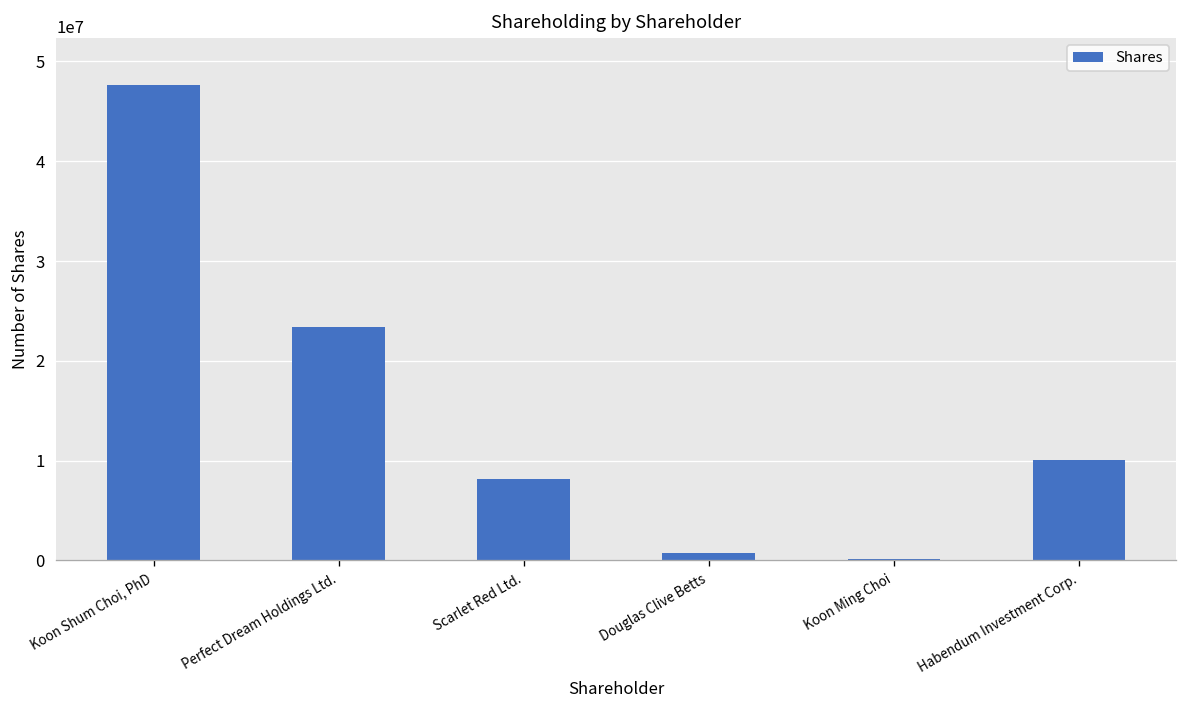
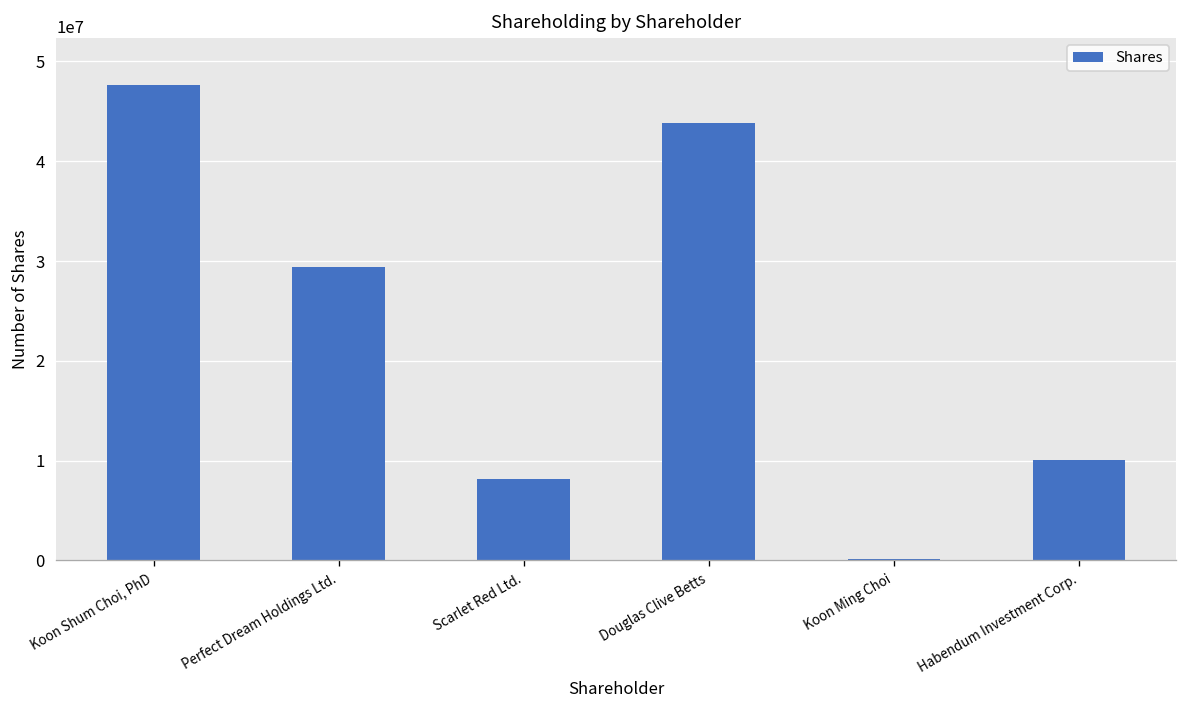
Perfect Dream Holdings Ltd.: 23000000 -> 29000000
Douglas Clive Betts: 1000000 -> 44000000
